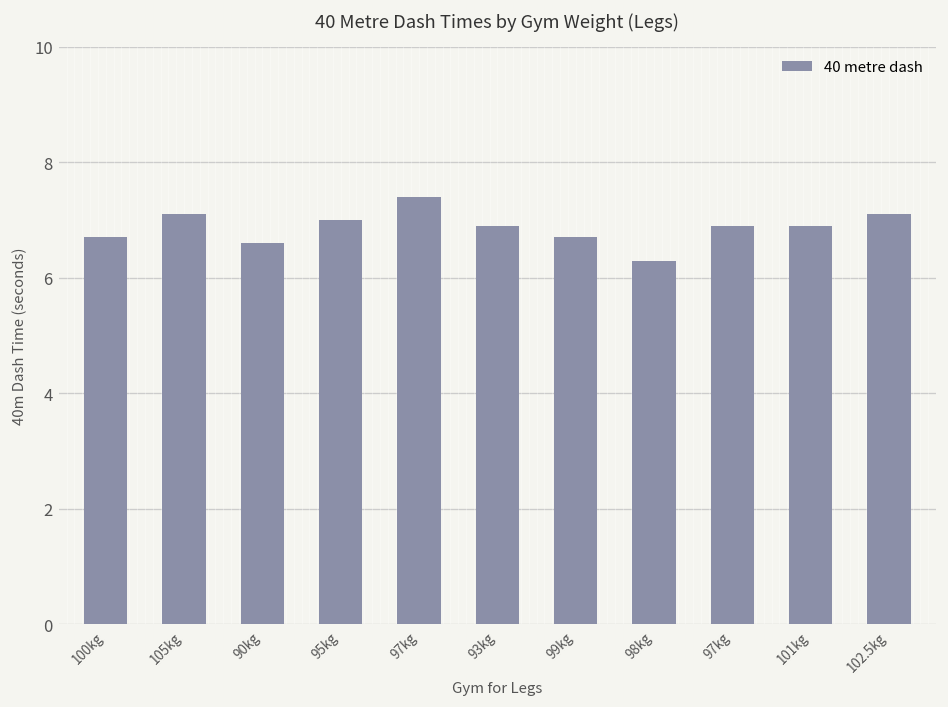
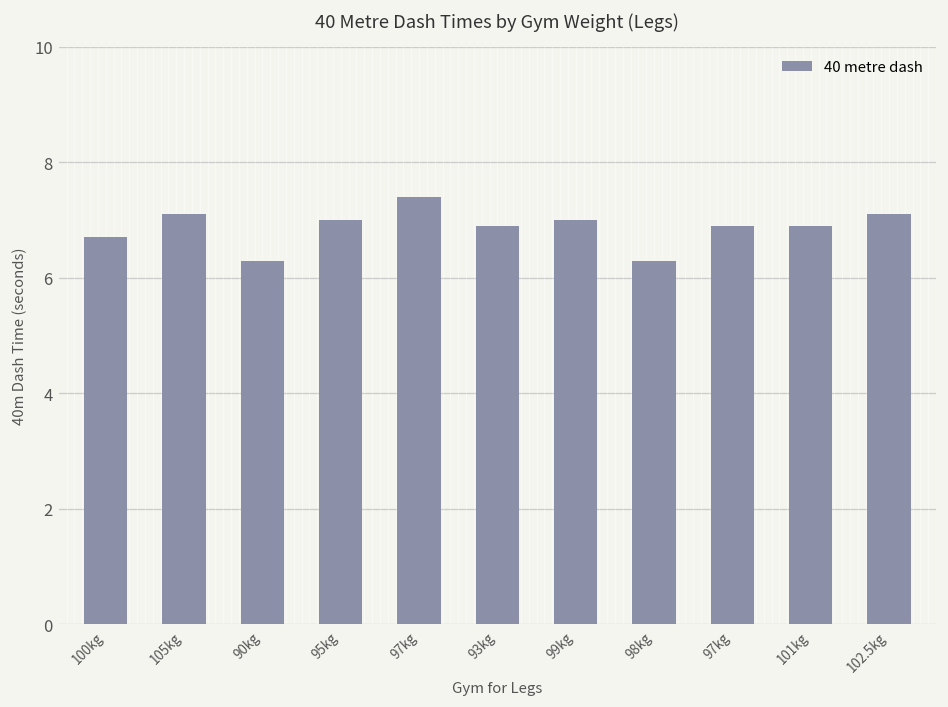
90kg: 6.6 -> 6.3
99kg: 6.7 -> 7.0
